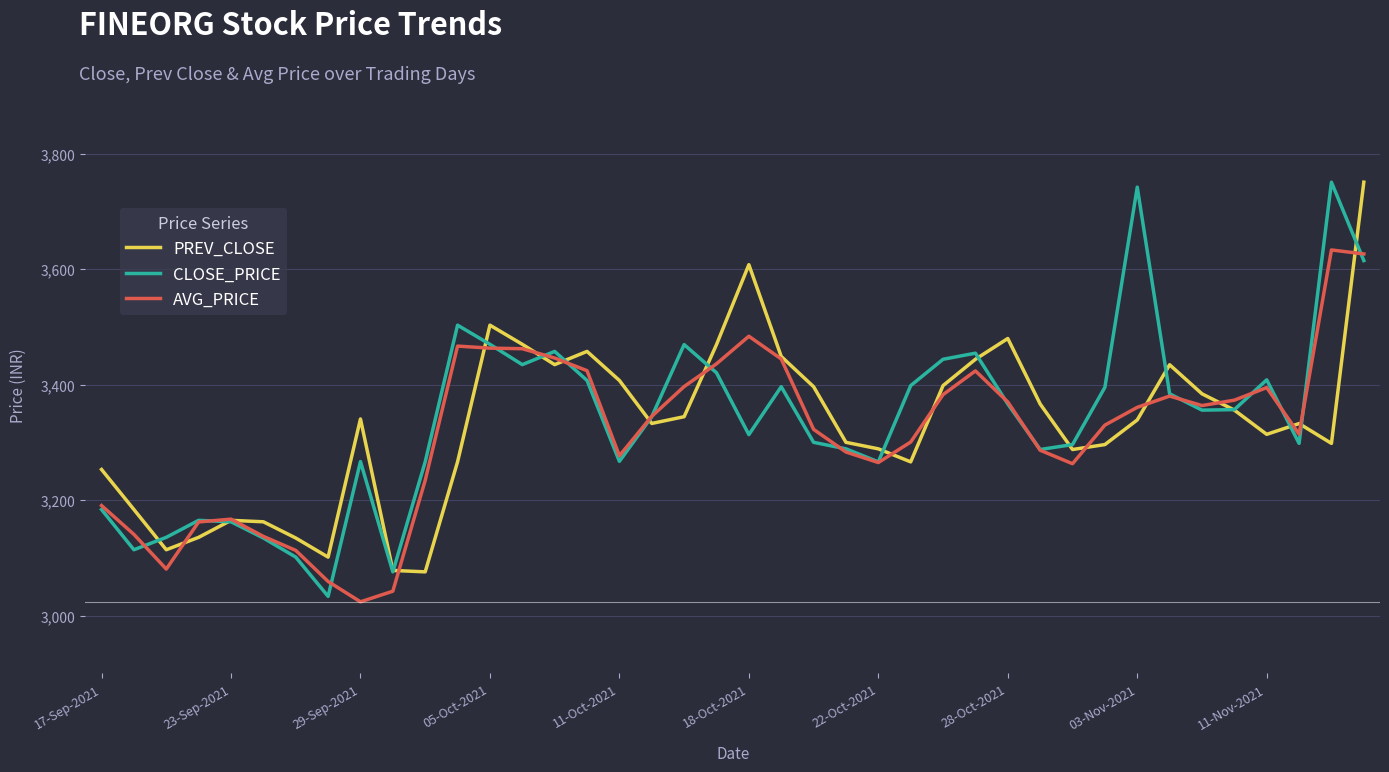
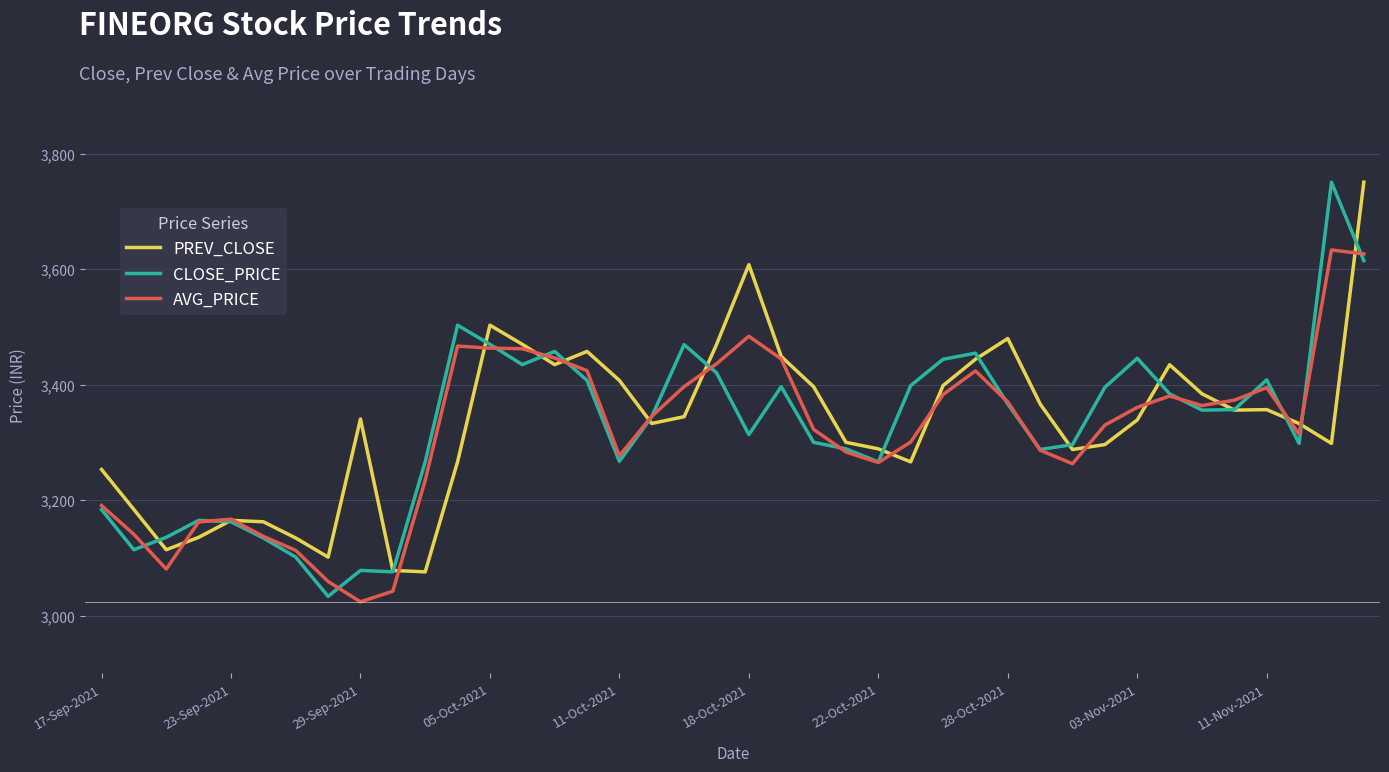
CLOSE_PRICE, 29-Sep-2021: 3,270 -> 3,080
CLOSE_PRICE, 03-Nov-2021: 3,740 -> 3,450
PREV_CLOSE, 11-Nov-2021: 3,310 -> 3,360
